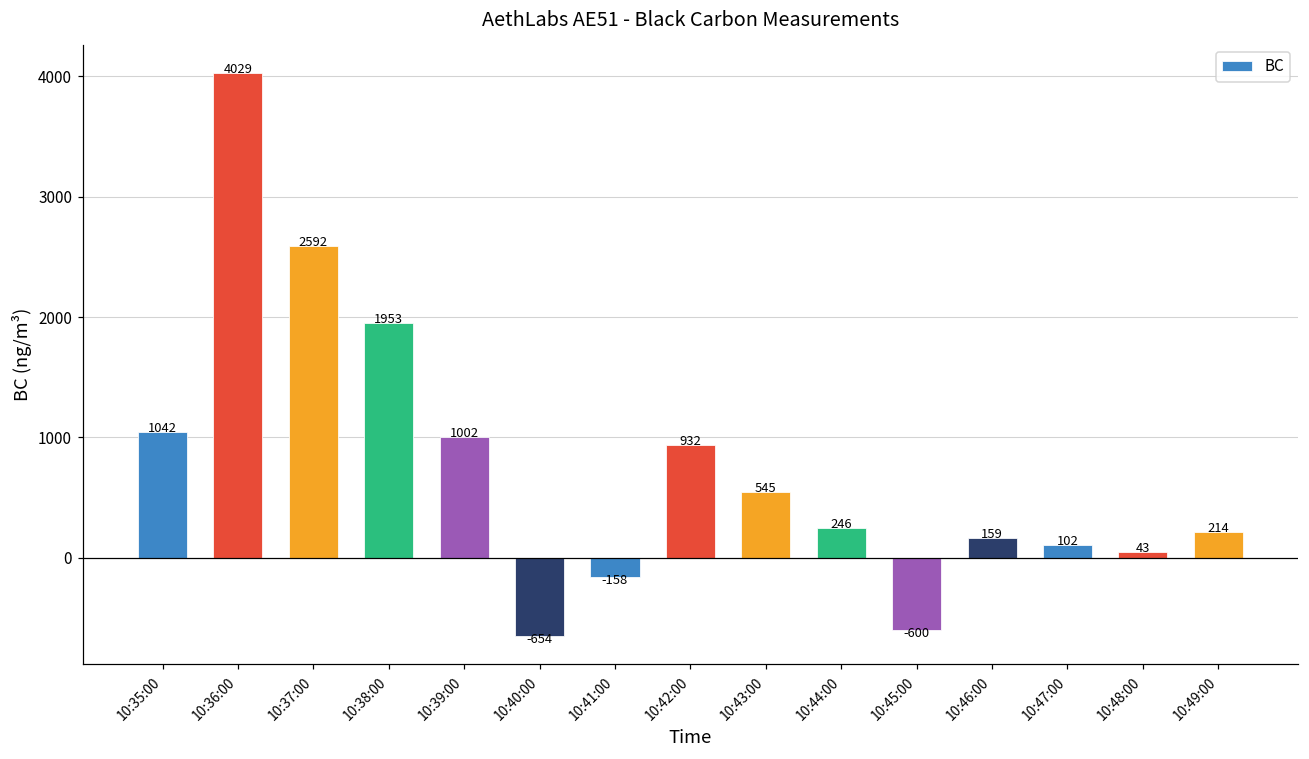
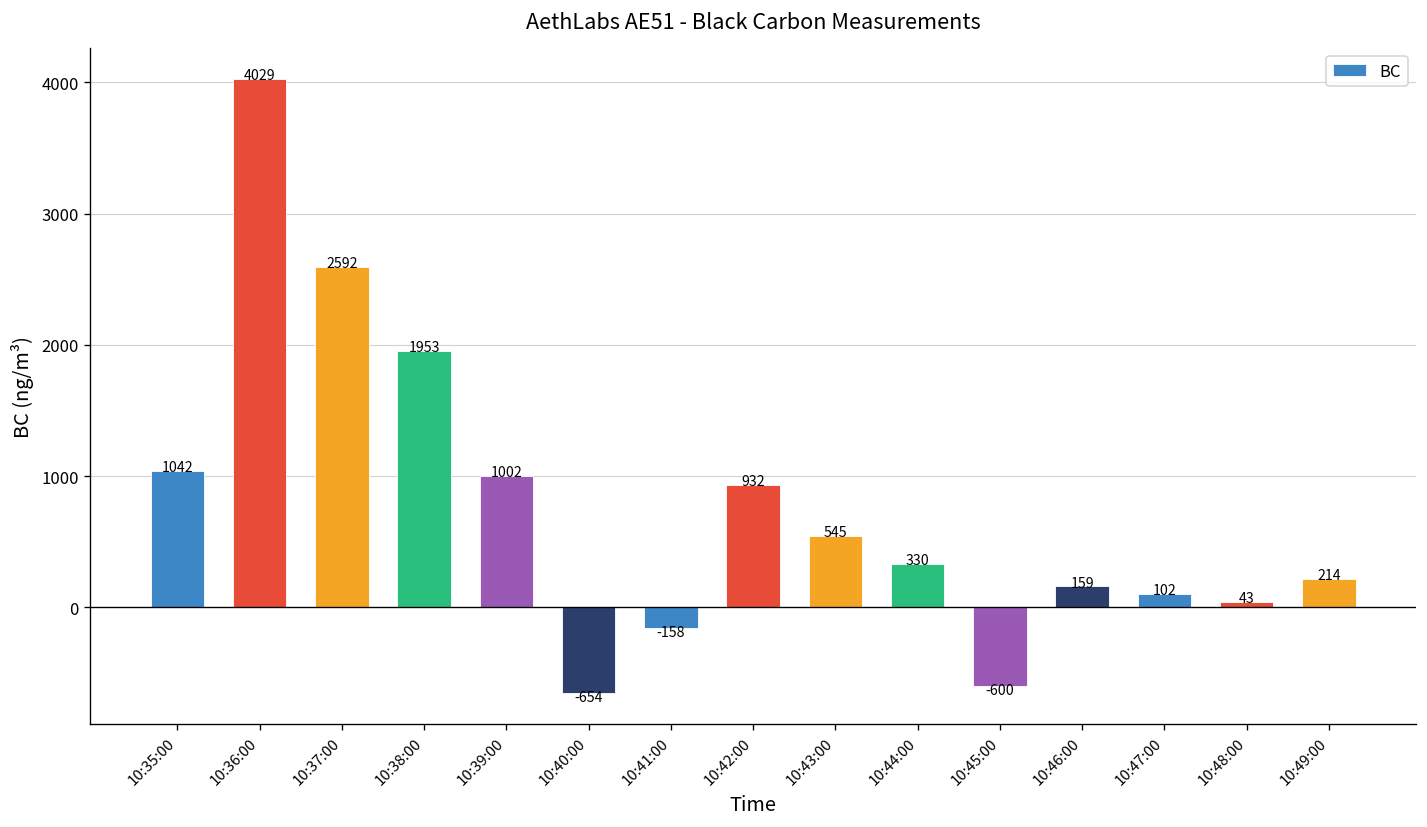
10:44:00: 246 -> 330
